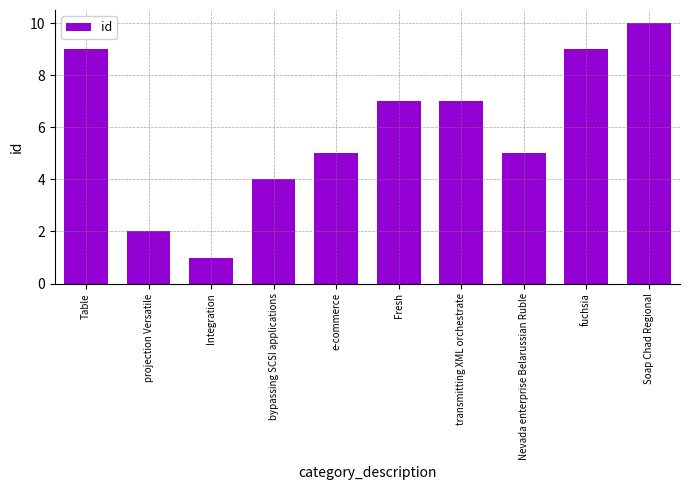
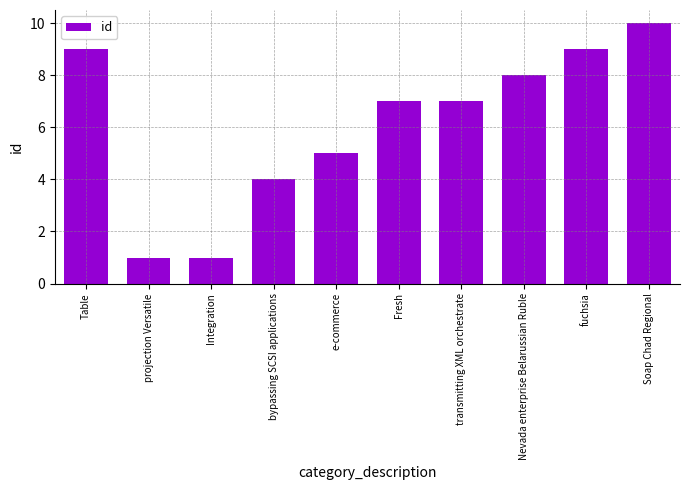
projection Versatile: 2 -> 1
Nevada enterprise Belarussian Ruble: 5 -> 8
